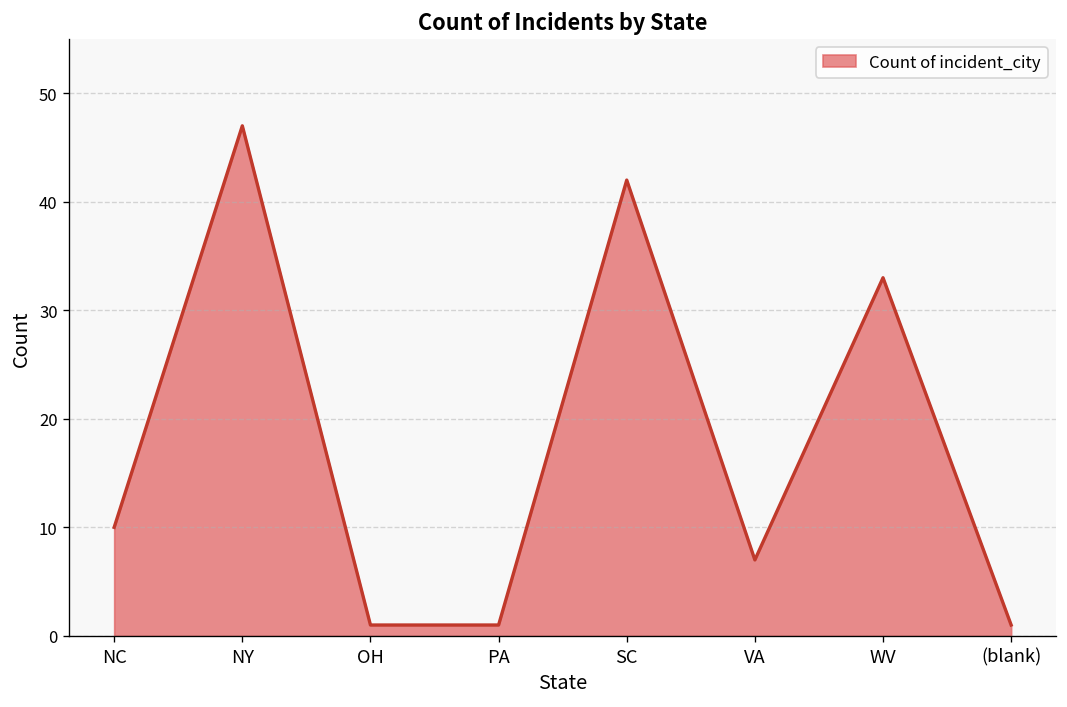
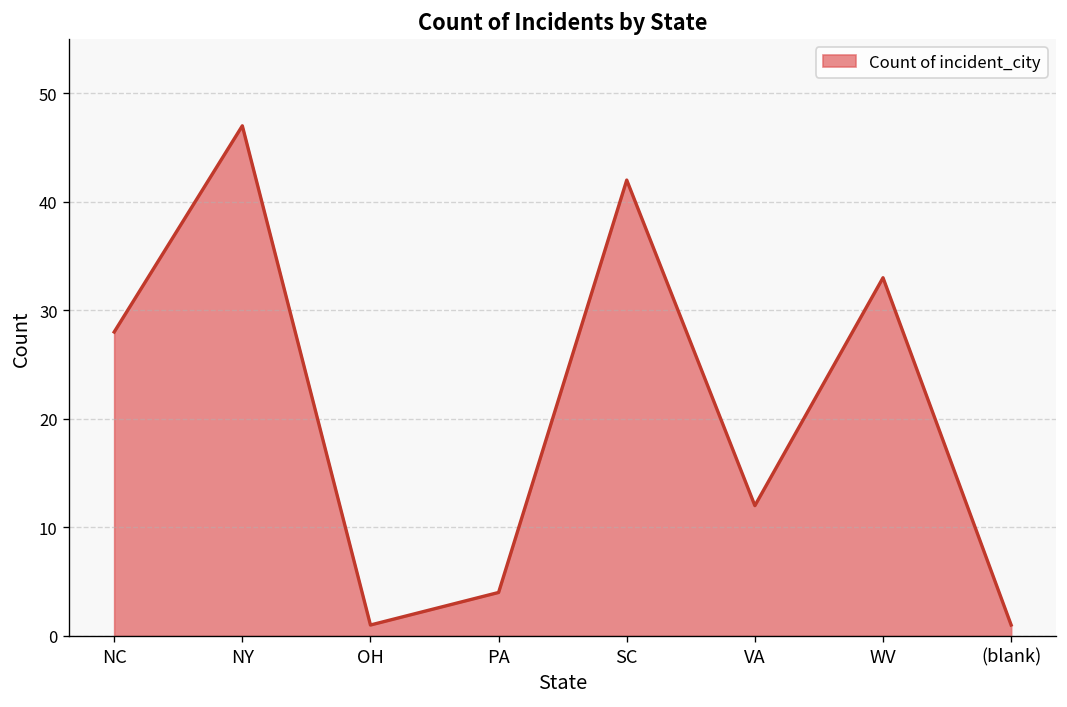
NC: 10 -> 28
PA: 1 -> 4
VA: 7 -> 12
